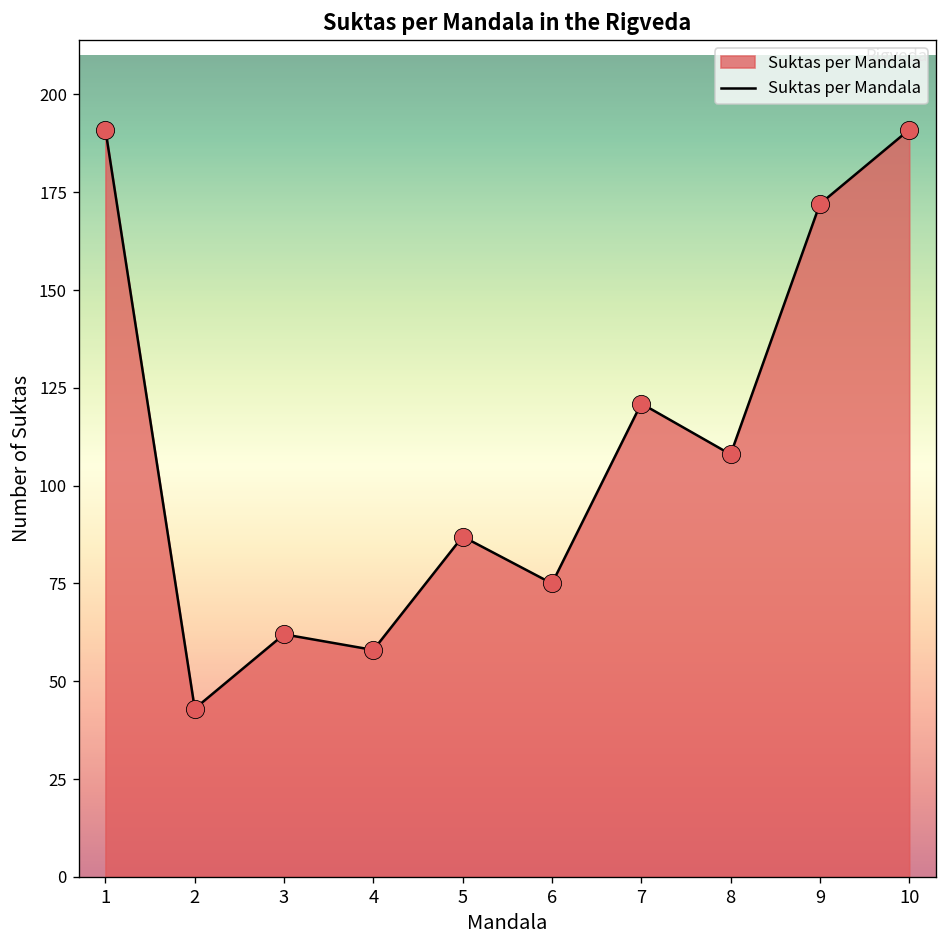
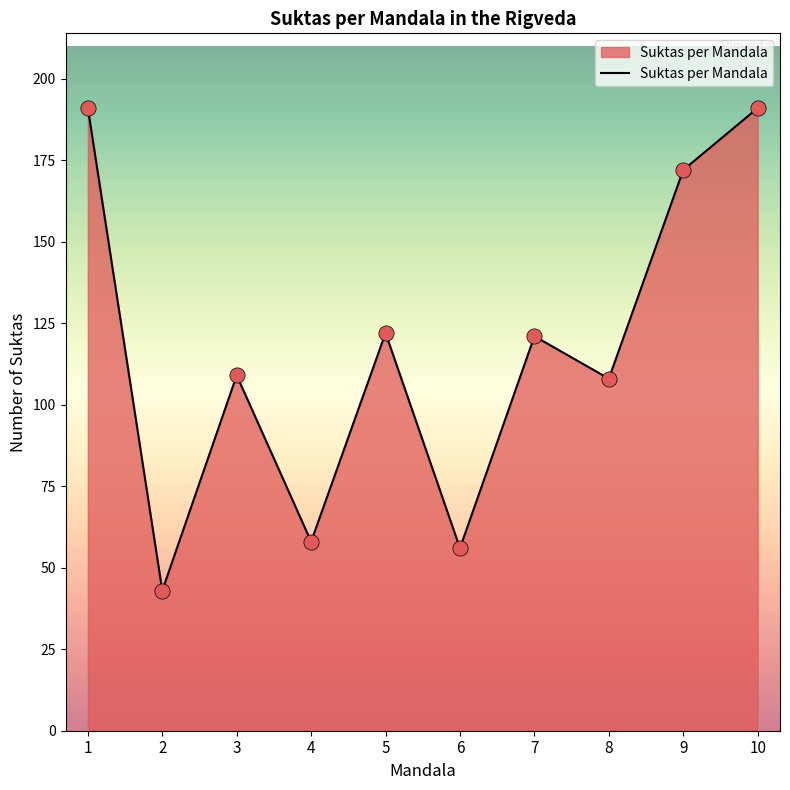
3: 62 -> 109
5: 87 -> 122
6: 75 -> 56
